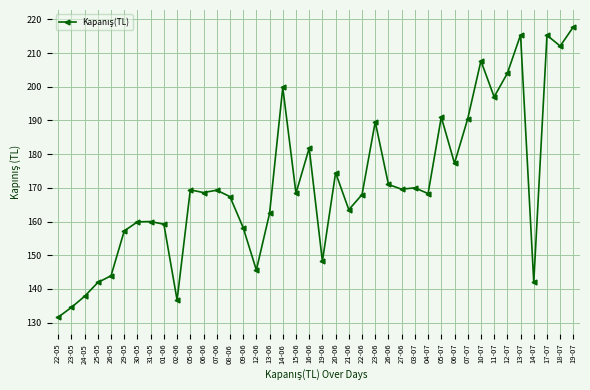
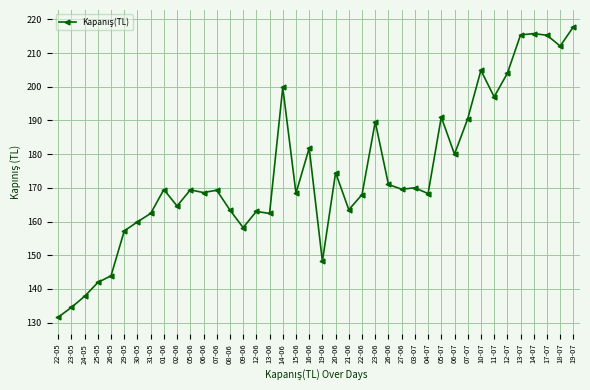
31-05: 160 -> 162
01-06: 159 -> 170
02-06: 137 -> 165
08-06: 167 -> 163
12-06: 146 -> 163
06-07: 177 -> 180
10-07: 208 -> 205
14-07: 142 -> 216
